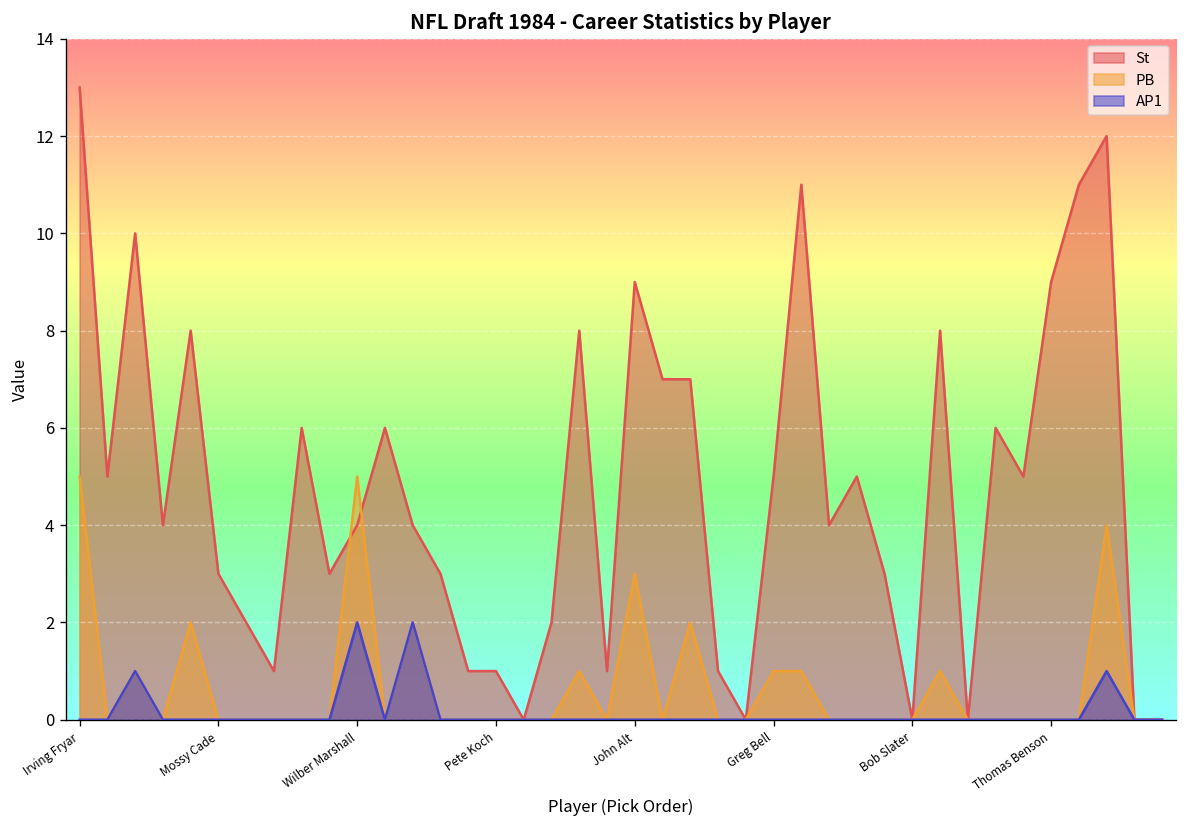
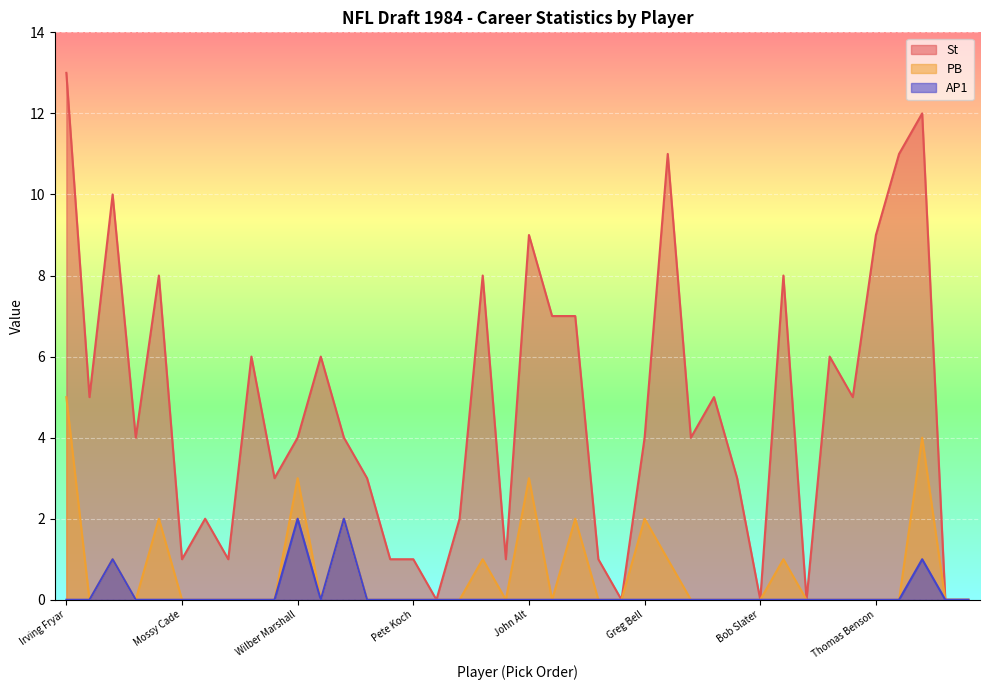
St, Mossy Cade: 3 -> 1
PB, Wilber Marshall: 5 -> 3
St, Greg Bell: 5 -> 4
PB, Greg Bell: 1 -> 2
